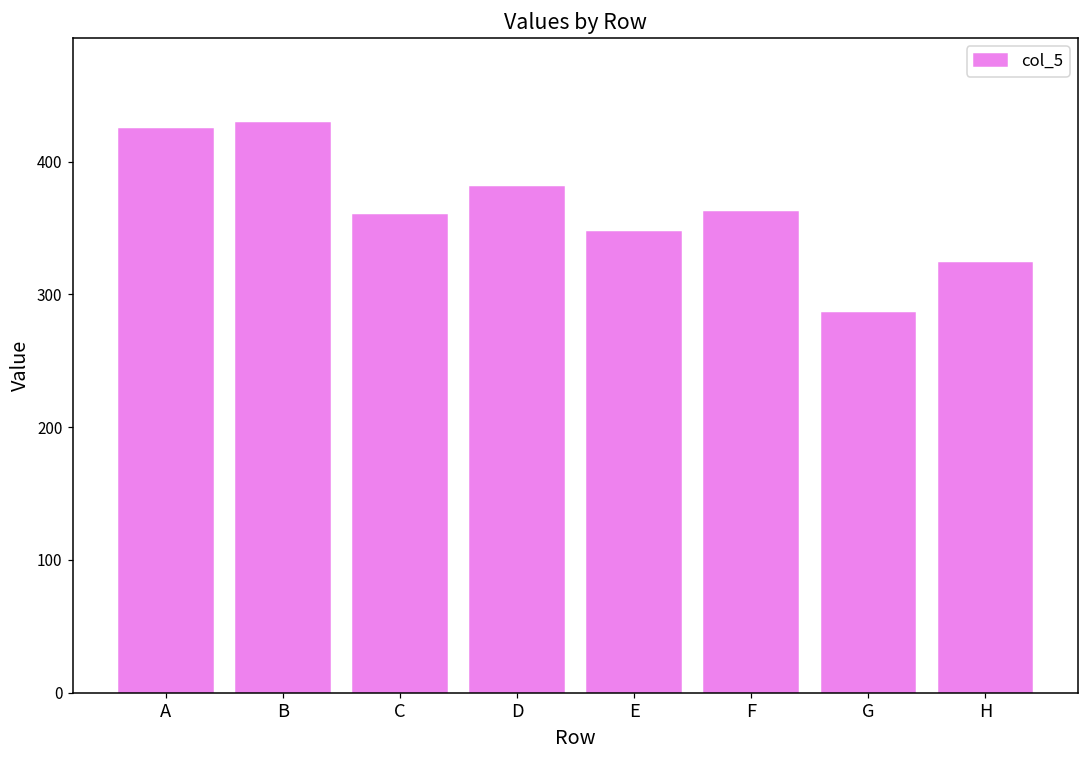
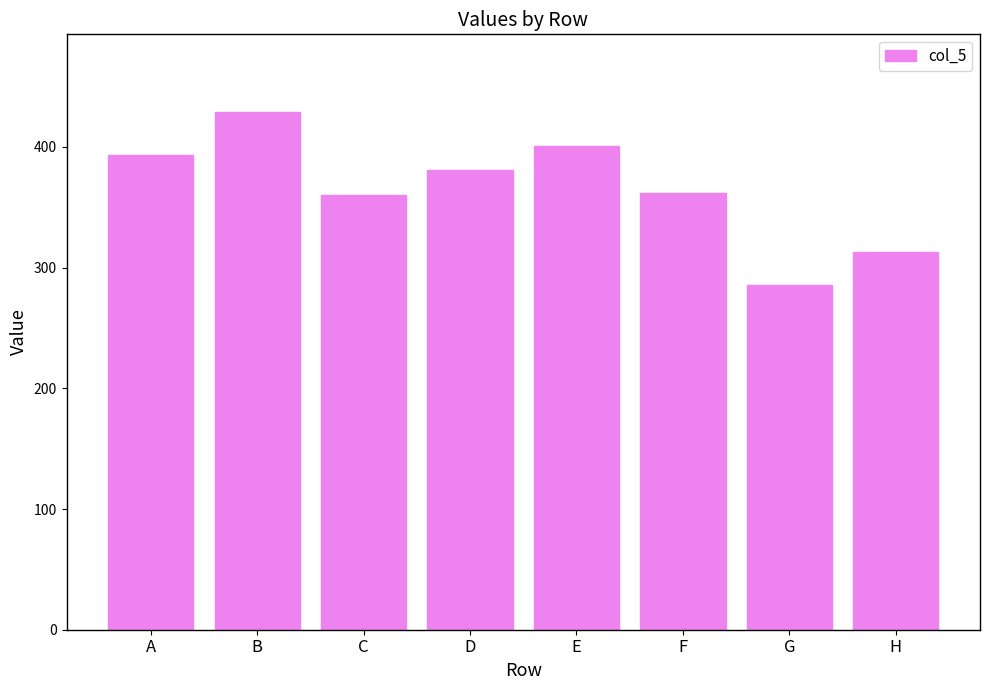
A: 425 -> 393
E: 347 -> 401
H: 324 -> 313
